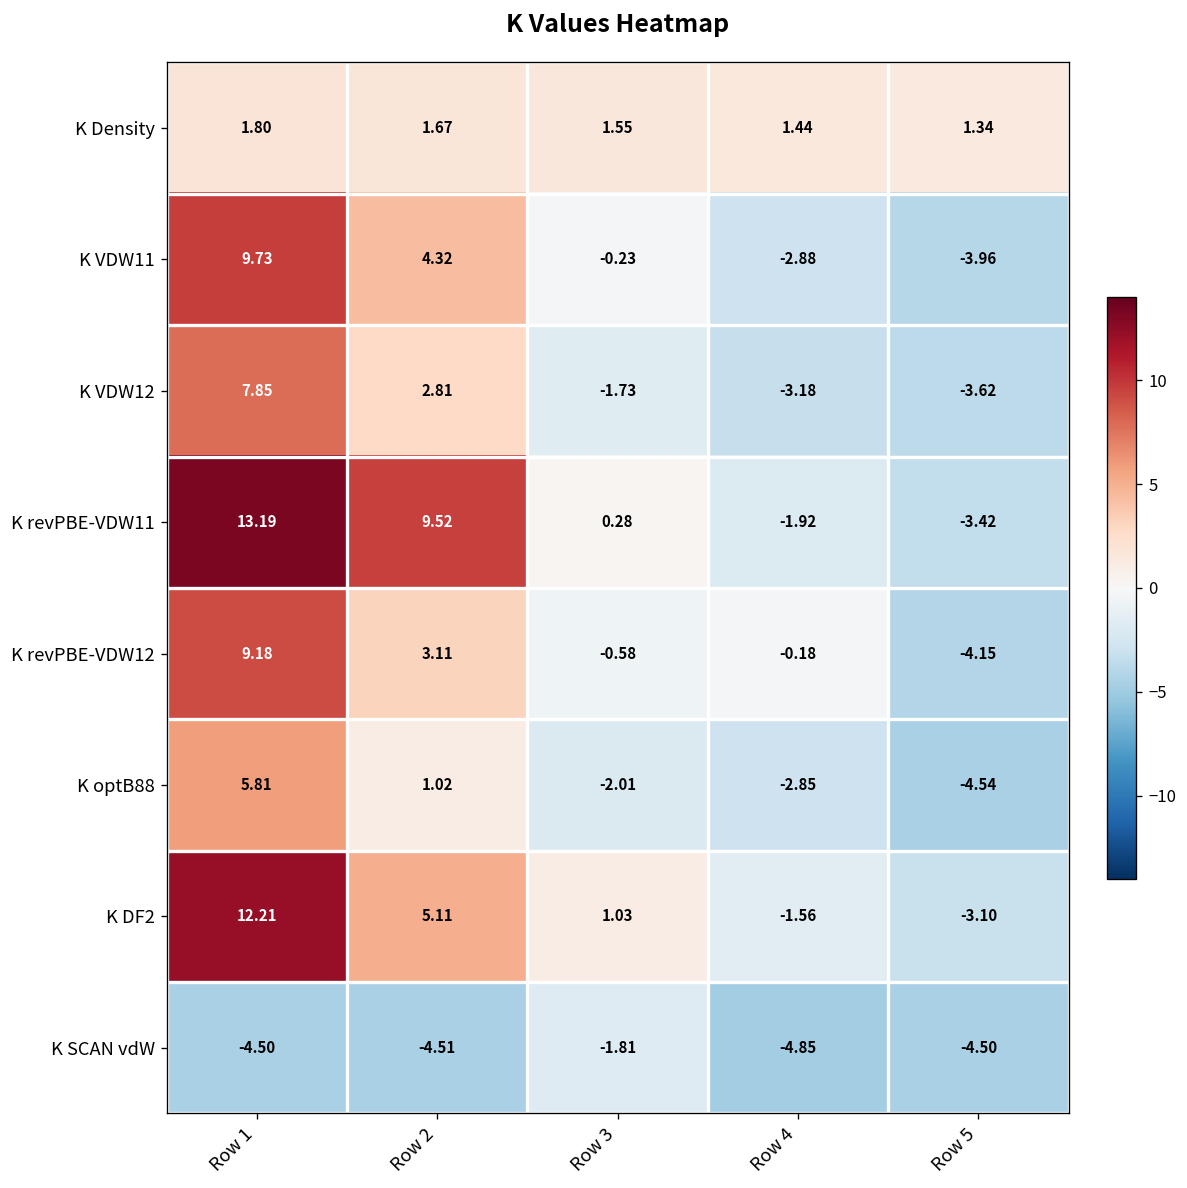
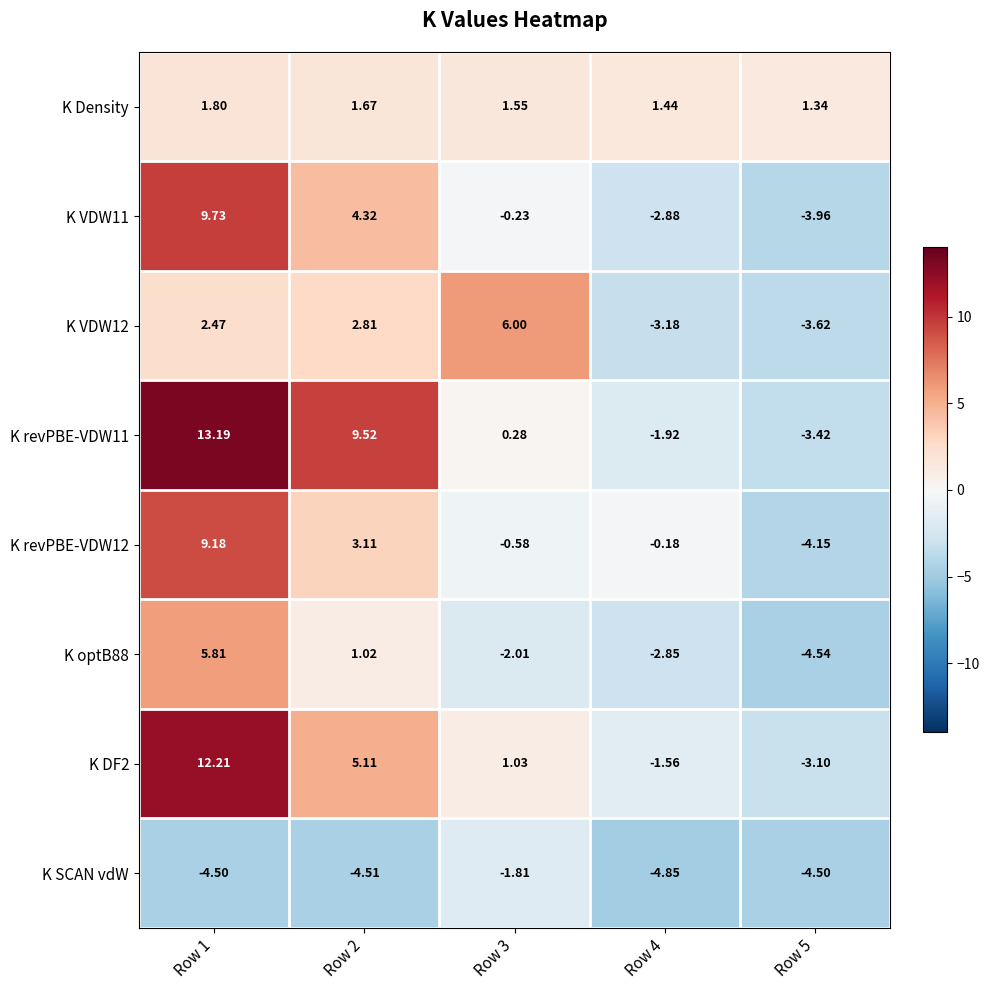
K VDW12, Row 1: 7.85 -> 2.47
K VDW12, Row 3: -1.73 -> 6.00
